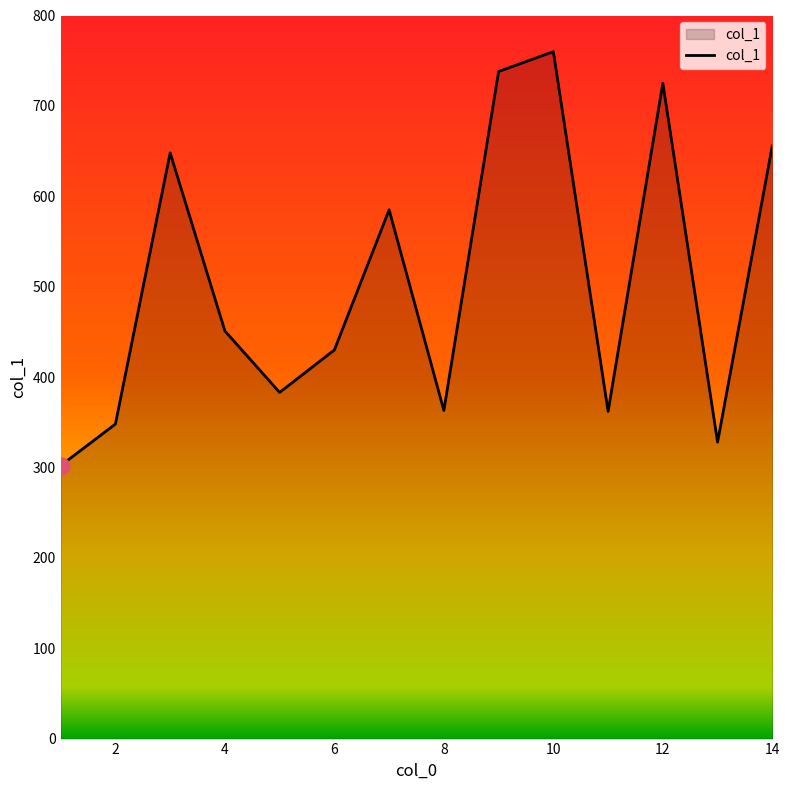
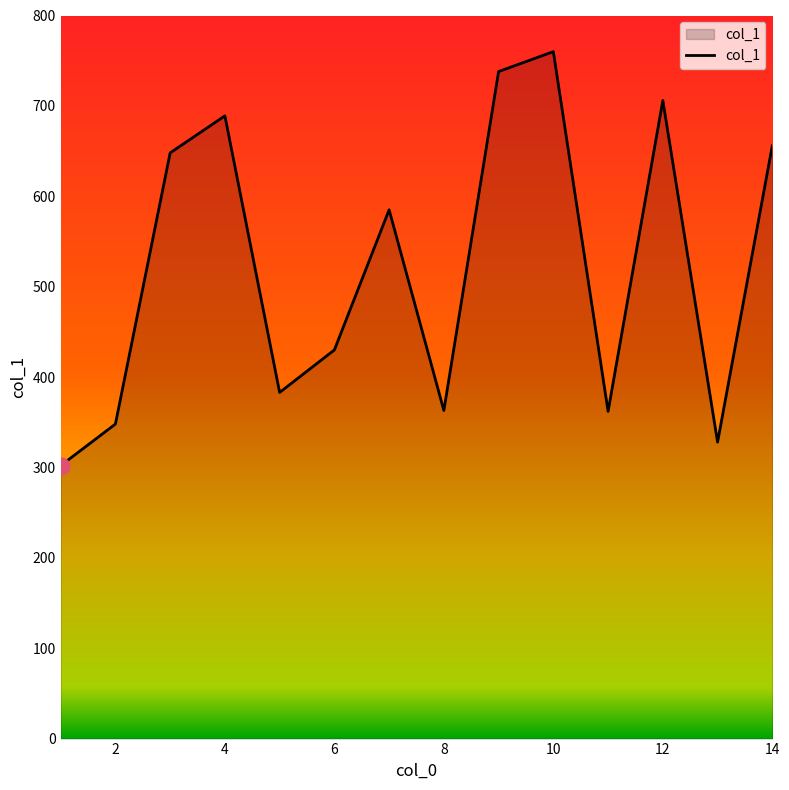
col_1, 4: 450 -> 690
col_1, 12: 730 -> 710
